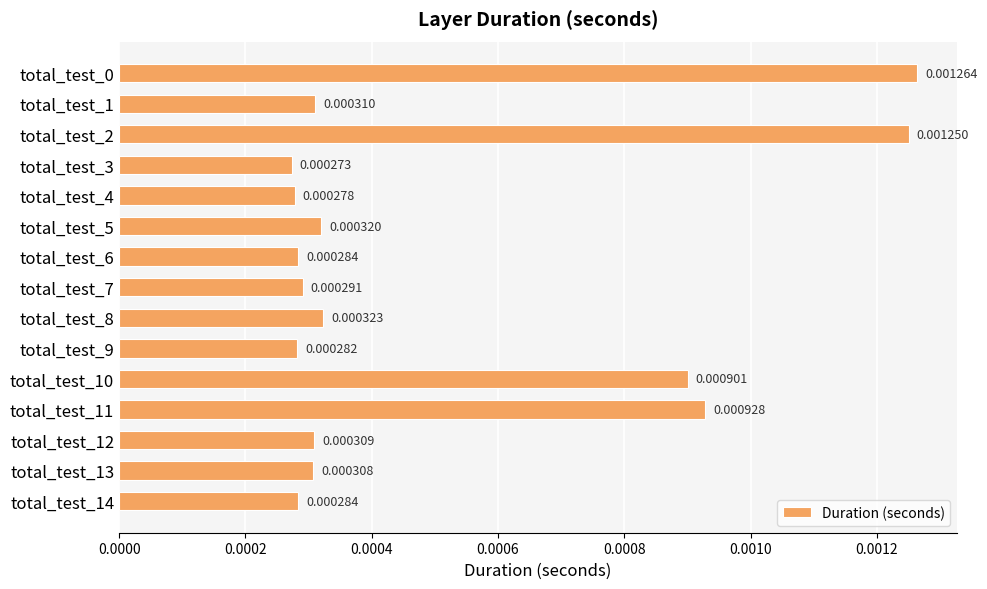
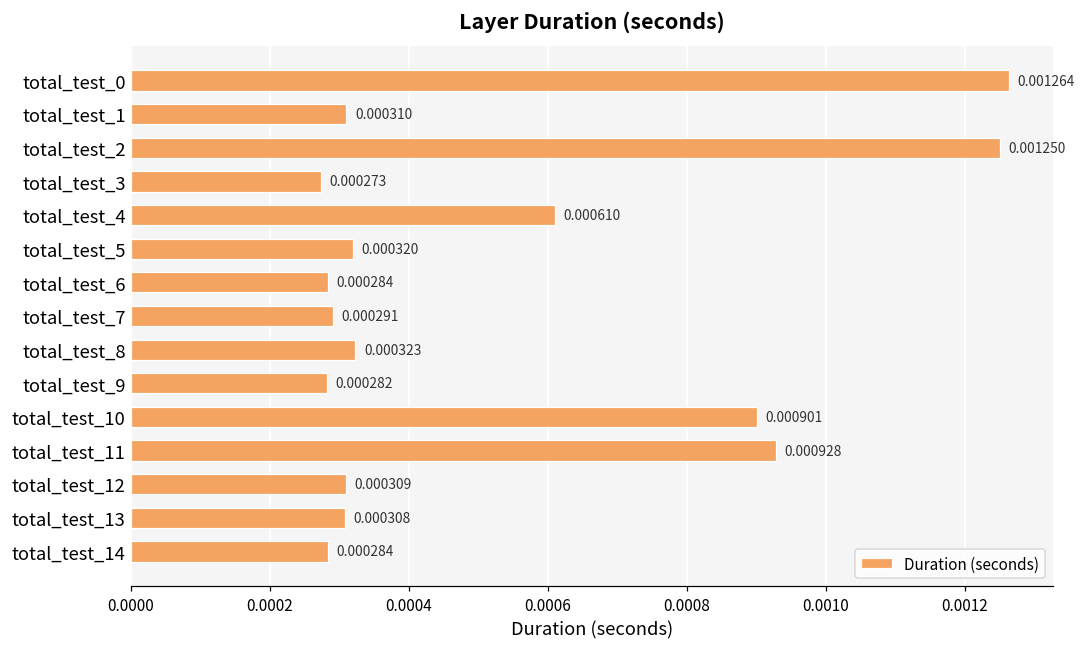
total_test_4: 0.000278 -> 0.000610
